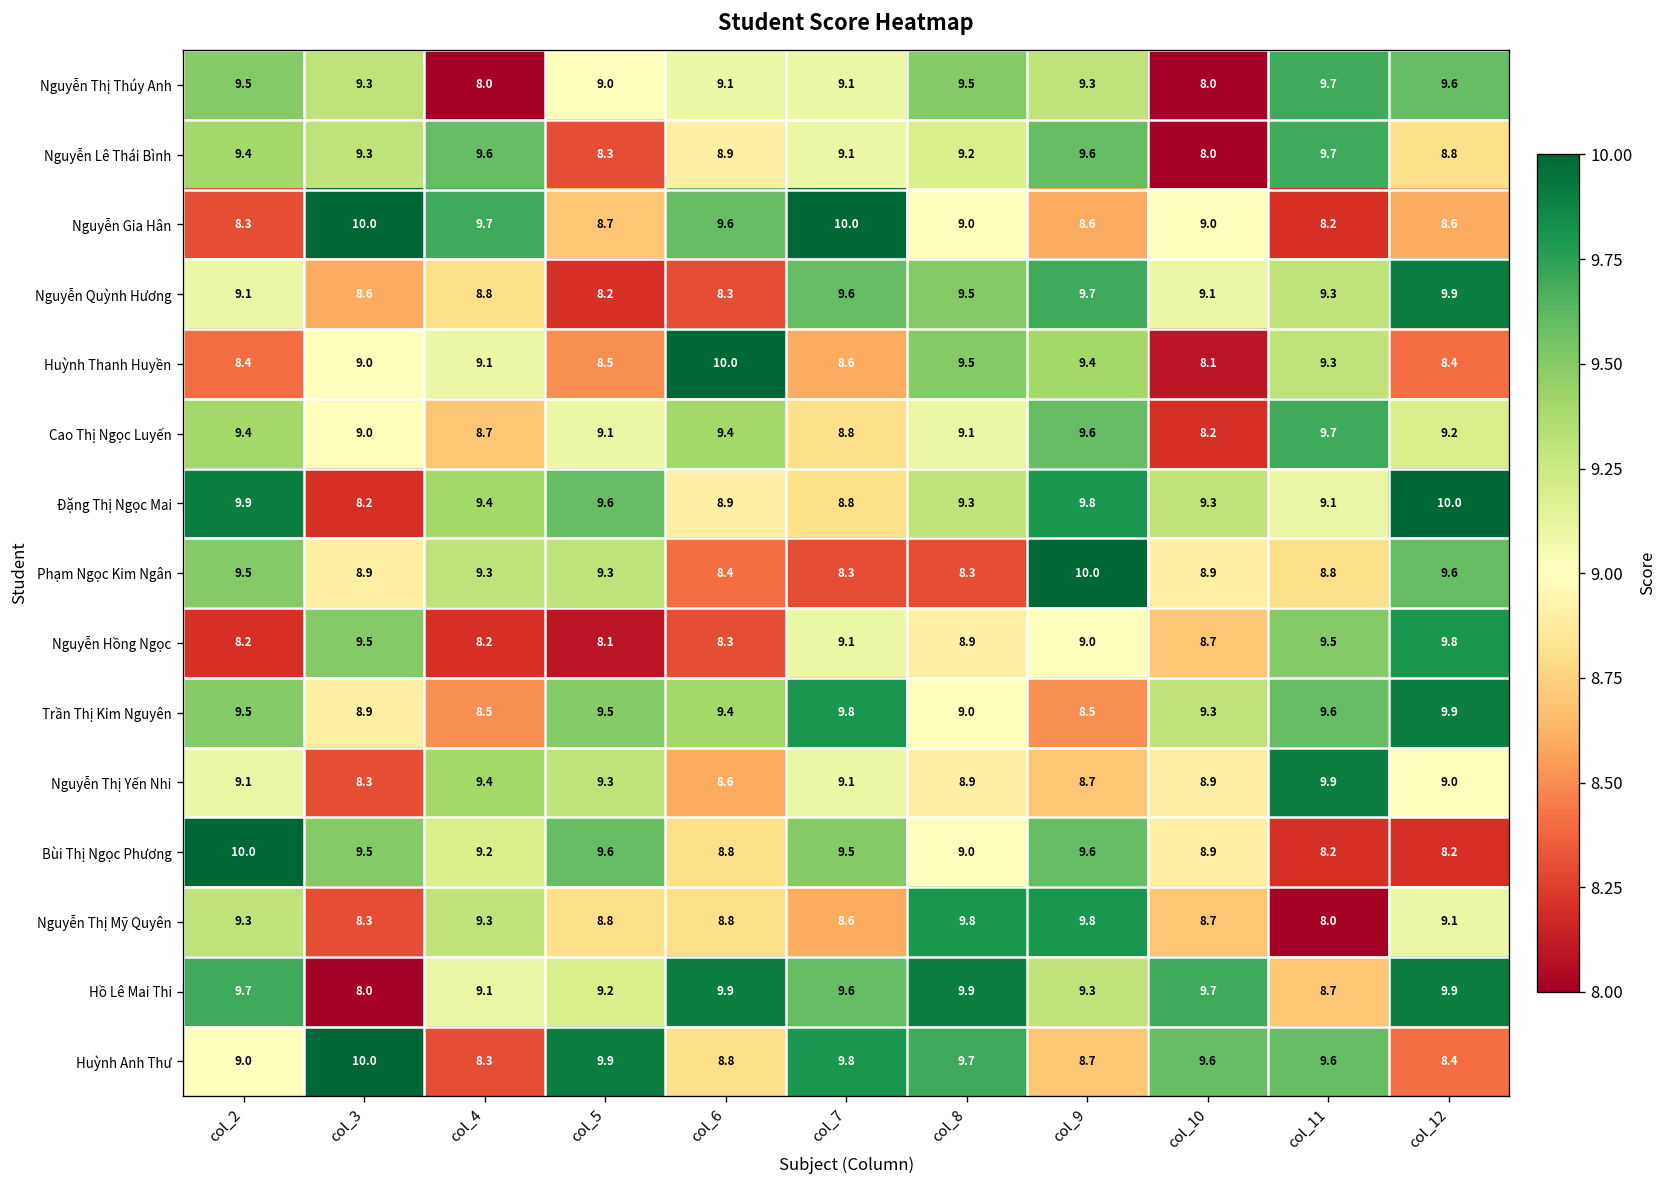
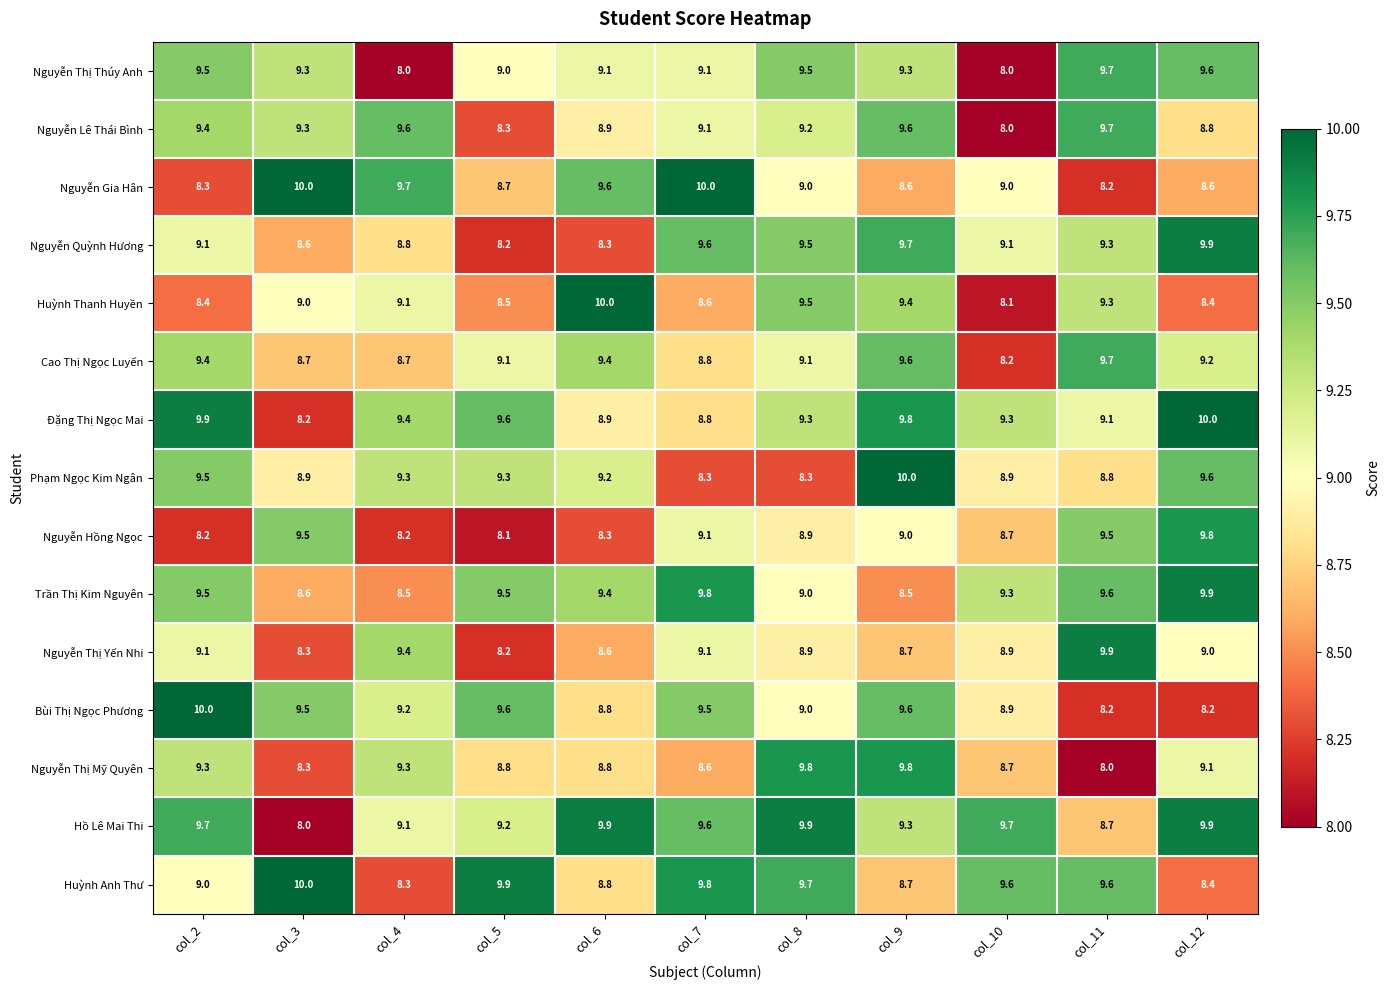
Cao Thị Ngọc Luyến, col_3: 9.0 -> 8.7
Phạm Ngọc Kim Ngân, col_6: 8.4 -> 9.2
Trần Thị Kim Nguyên, col_3: 8.9 -> 8.6
Nguyễn Thị Yến Nhi, col_5: 9.3 -> 8.2
